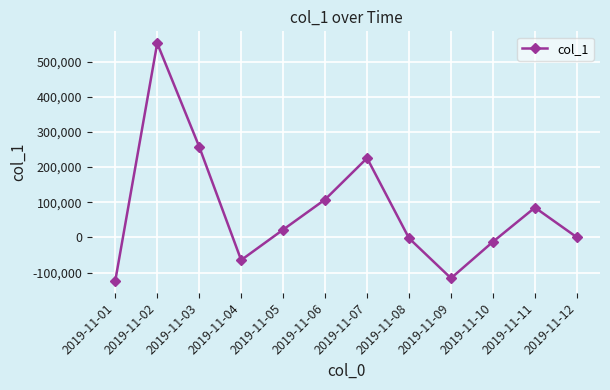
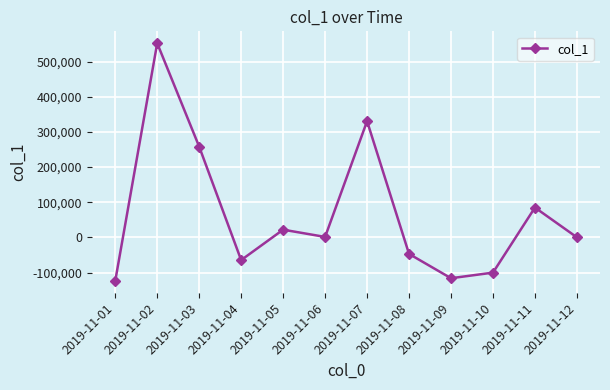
2019-11-06: 110,000 -> 0
2019-11-07: 230,000 -> 330,000
2019-11-08: 0 -> -50,000
2019-11-10: -10,000 -> -100,000
